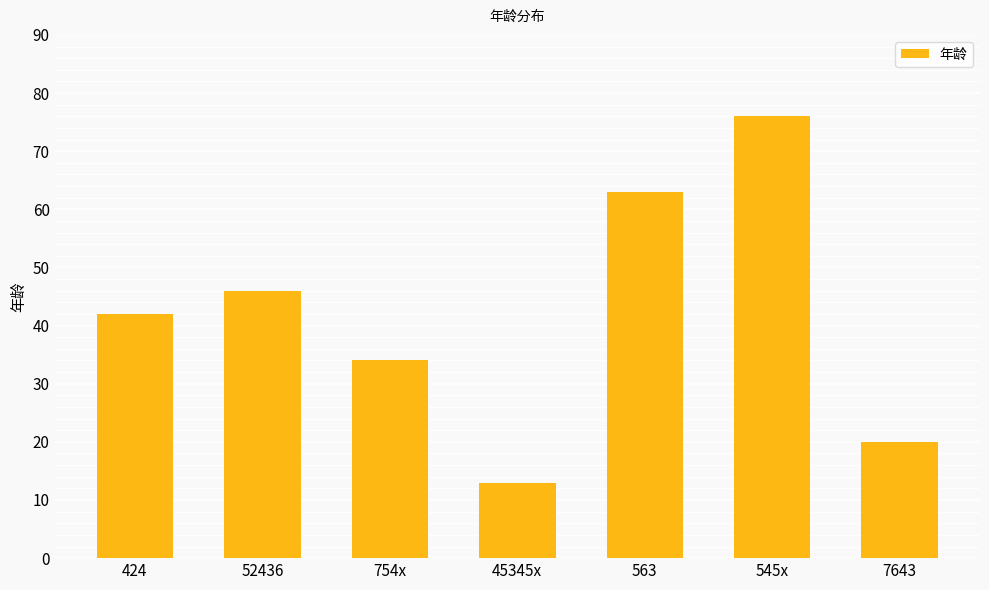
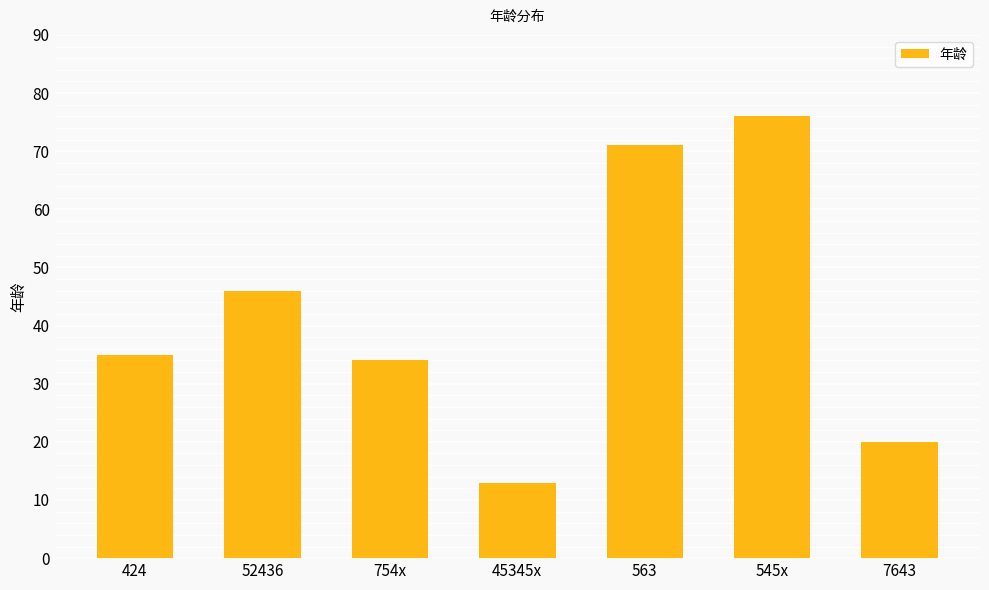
424: 42 -> 35
563: 63 -> 71
